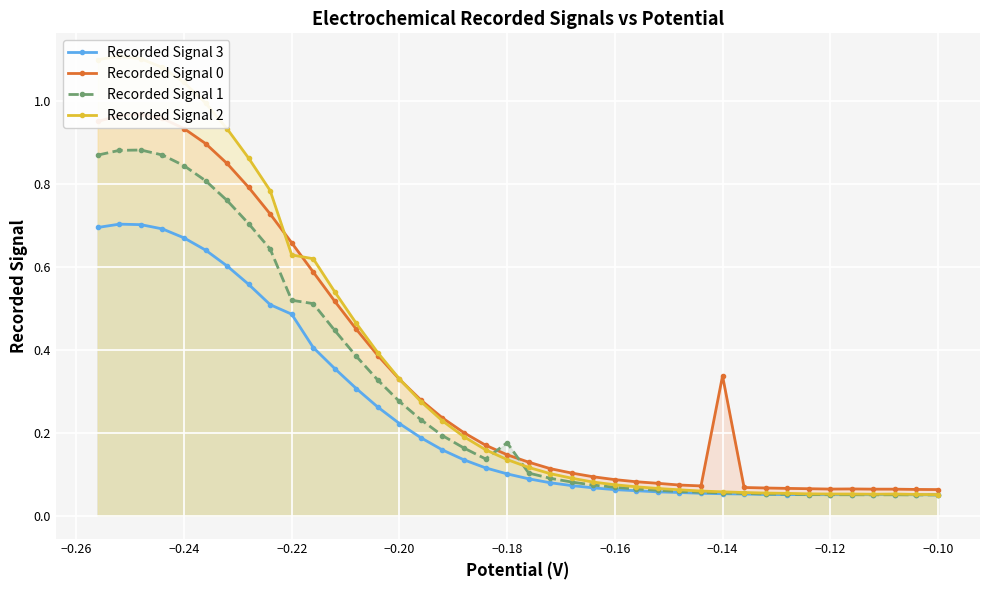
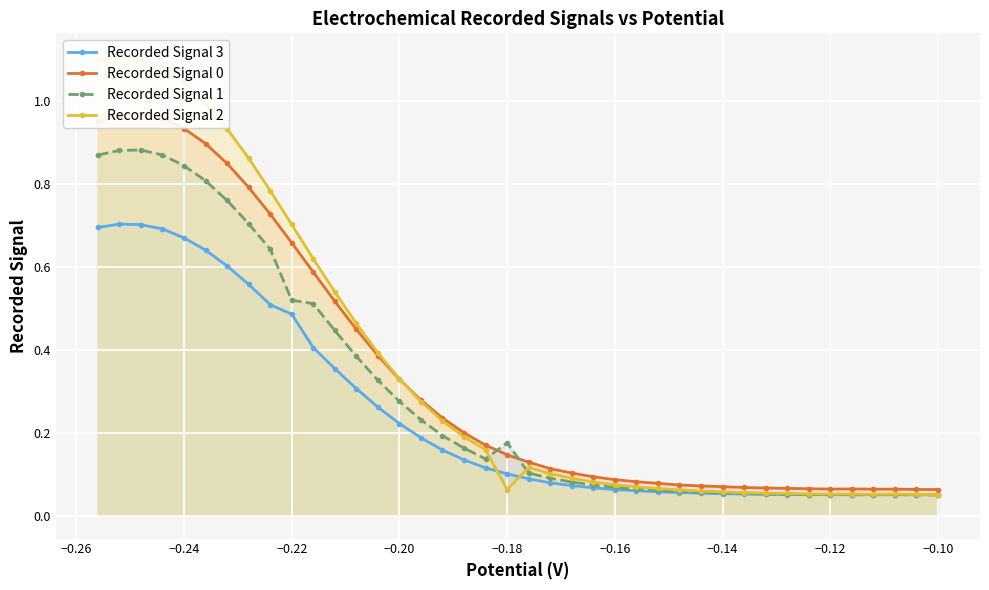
Recorded Signal 2, −0.22: 0.63 -> 0.70
Recorded Signal 2, −0.18: 0.14 -> 0.06
Recorded Signal 0, −0.14: 0.34 -> 0.07
